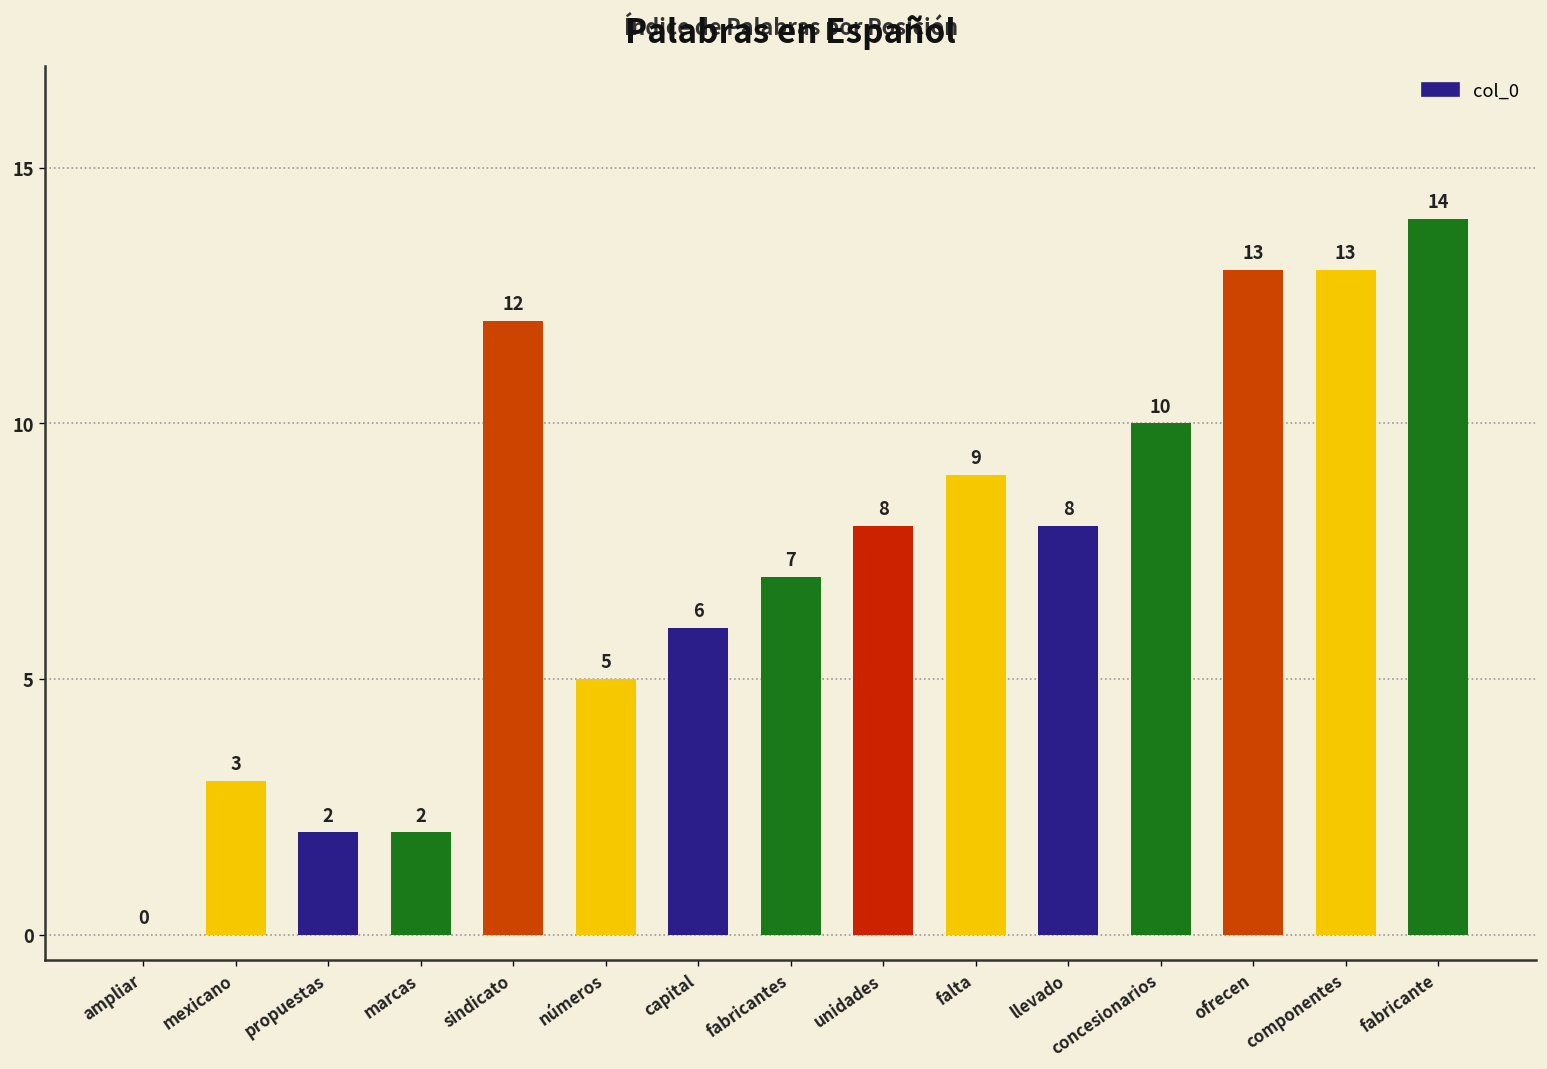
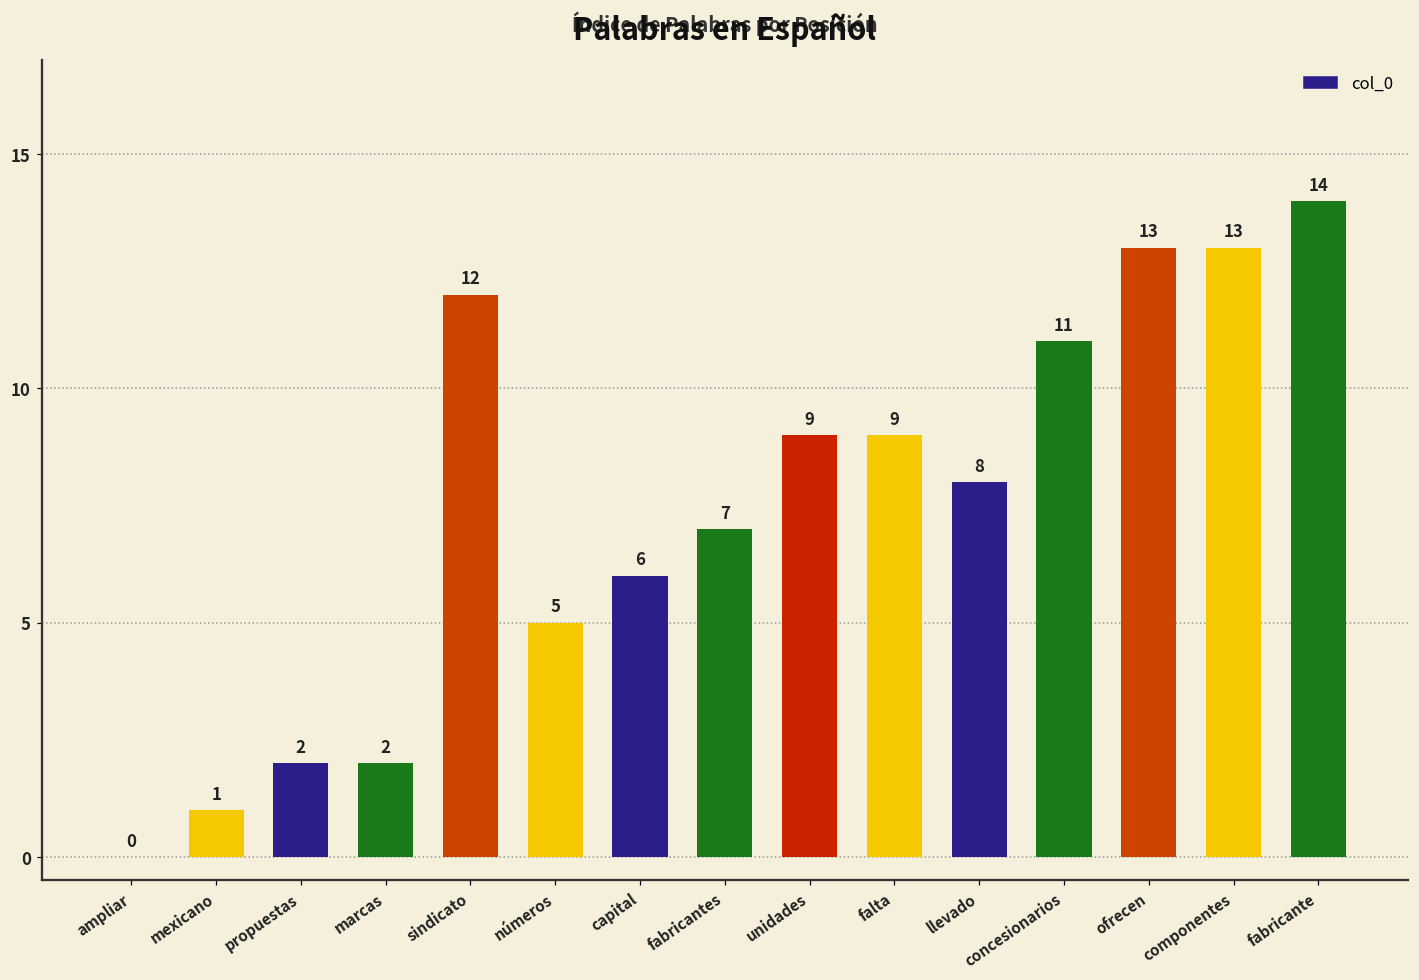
mexicano: 3 -> 1
unidades: 8 -> 9
concesionarios: 10 -> 11
